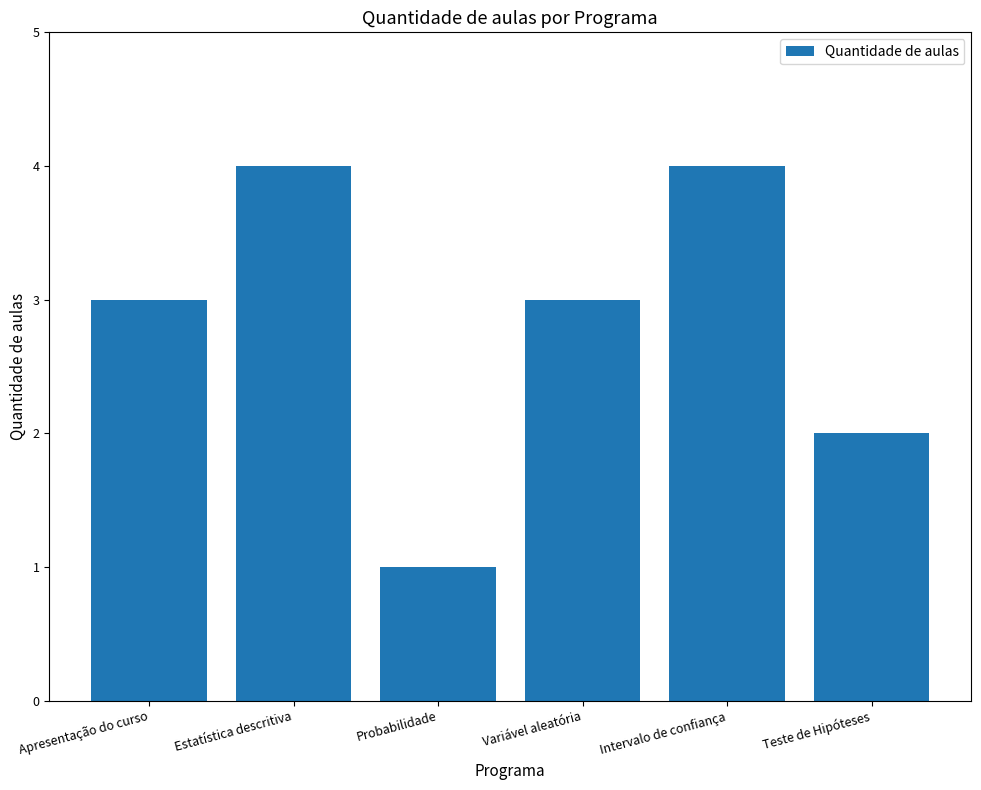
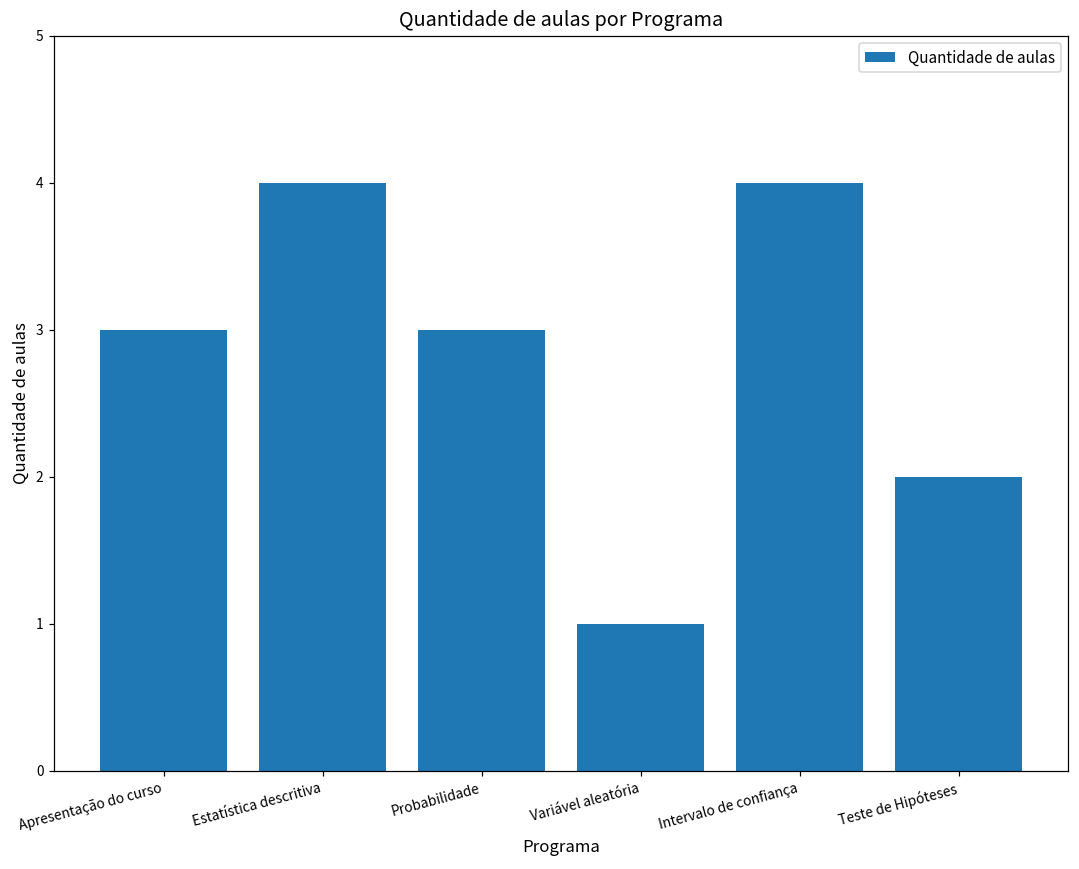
Probabilidade: 1 -> 3
Variável aleatória: 3 -> 1
